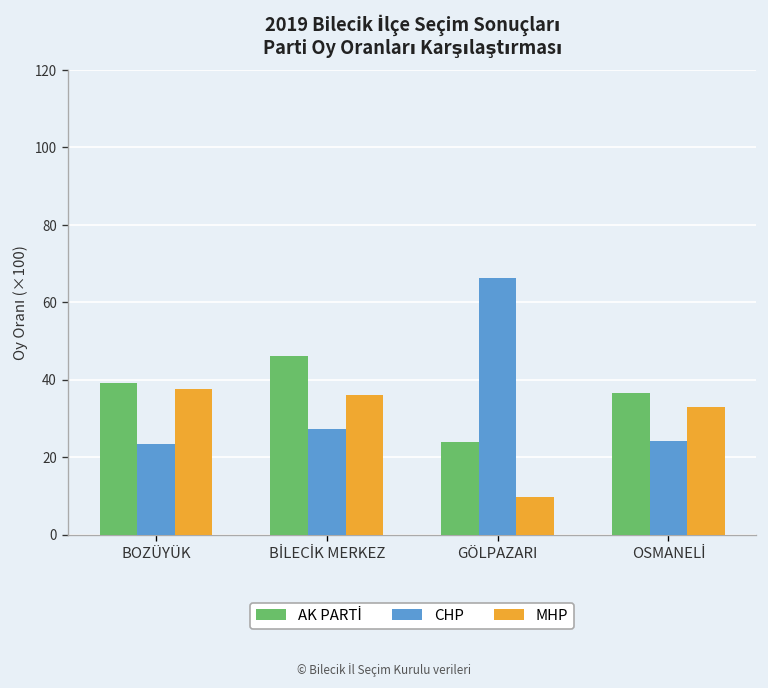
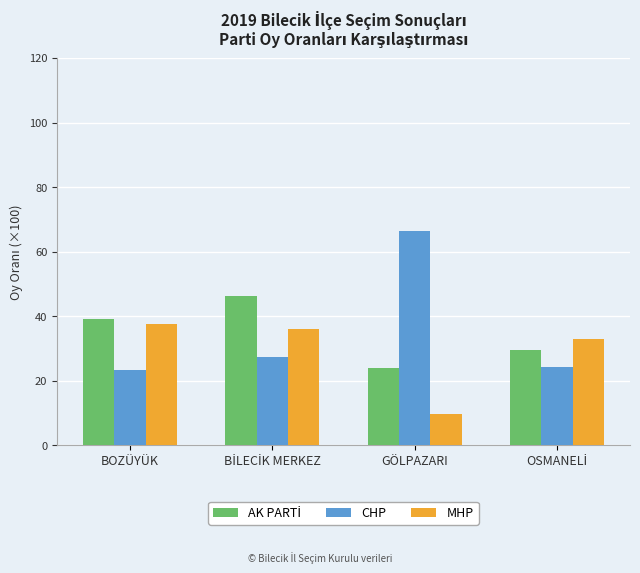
AK PARTİ, OSMANELİ: 37 -> 30
